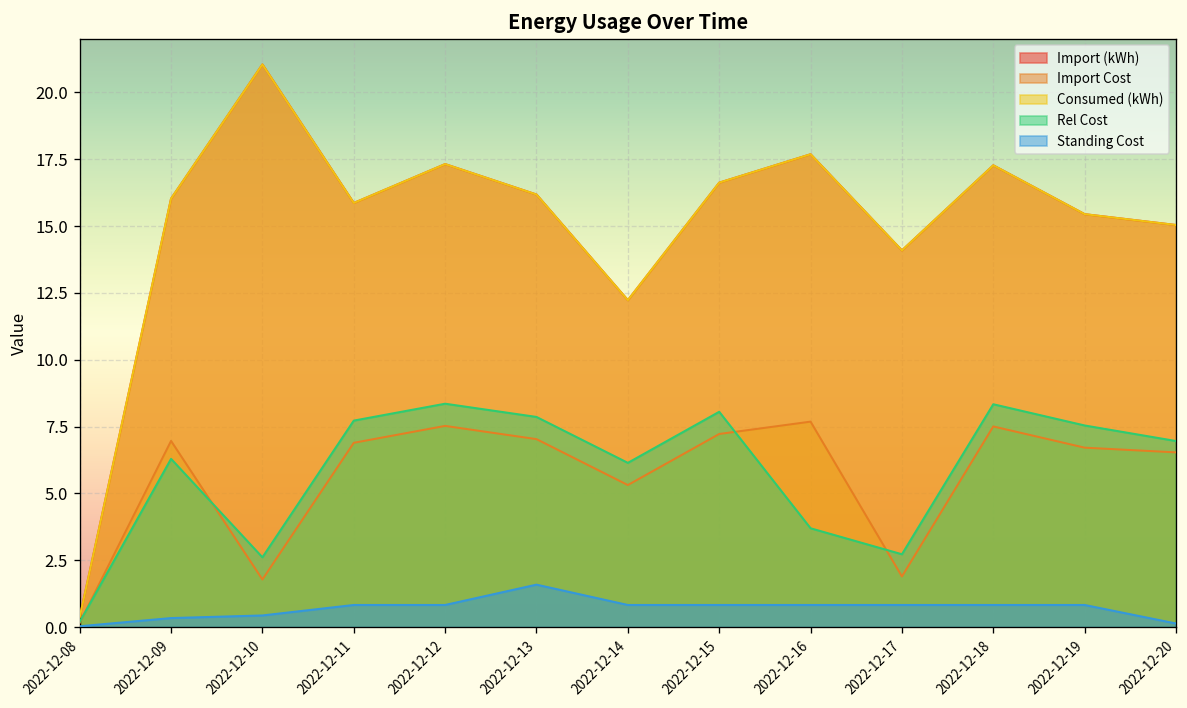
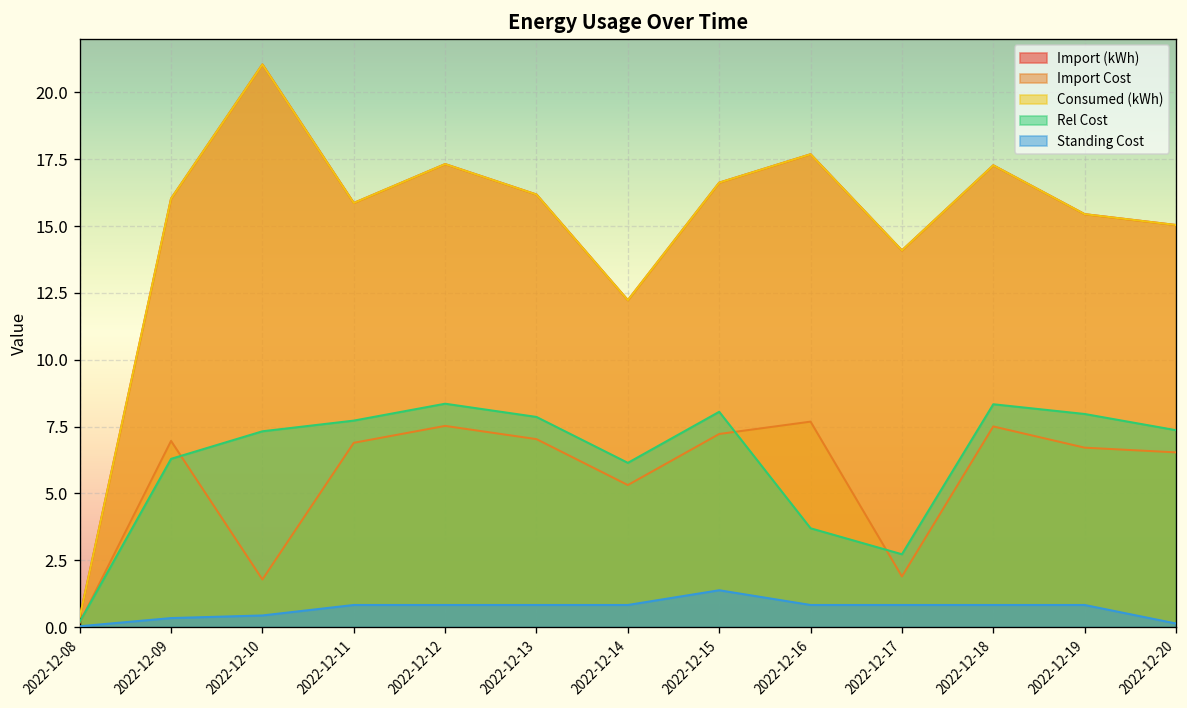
Rel Cost, 2022-12-10: 2.6 -> 7.3
Standing Cost, 2022-12-13: 1.6 -> 0.8
Standing Cost, 2022-12-15: 0.8 -> 1.4
Rel Cost, 2022-12-19: 7.5 -> 8.0
Rel Cost, 2022-12-20: 7.0 -> 7.4
